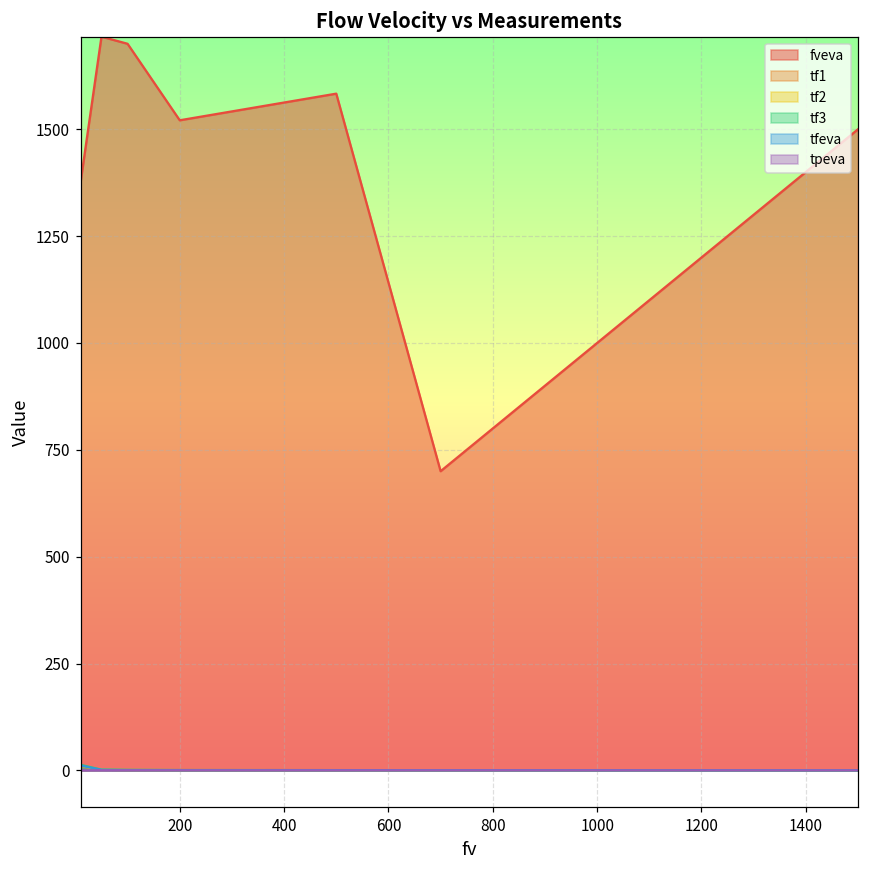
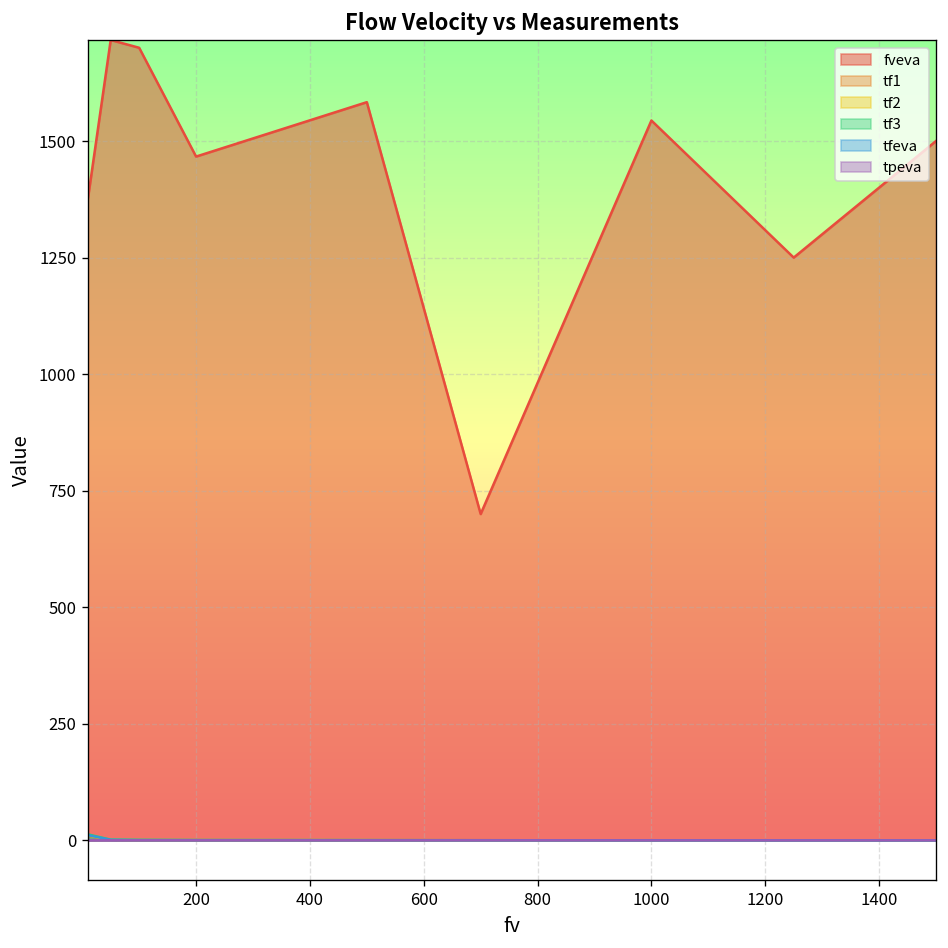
fveva, 200: 1520 -> 1470
fveva, 1000: 1000 -> 1540
